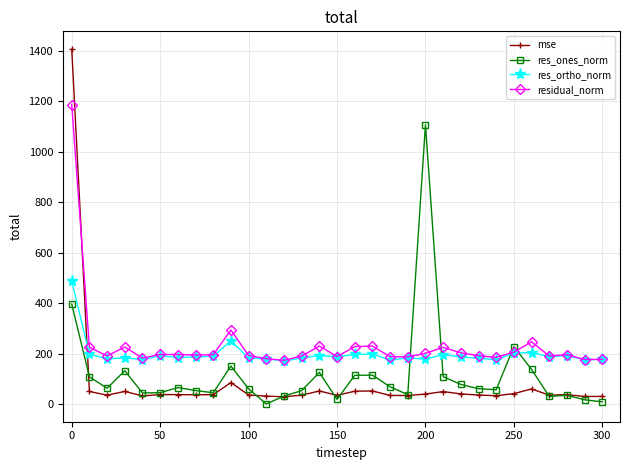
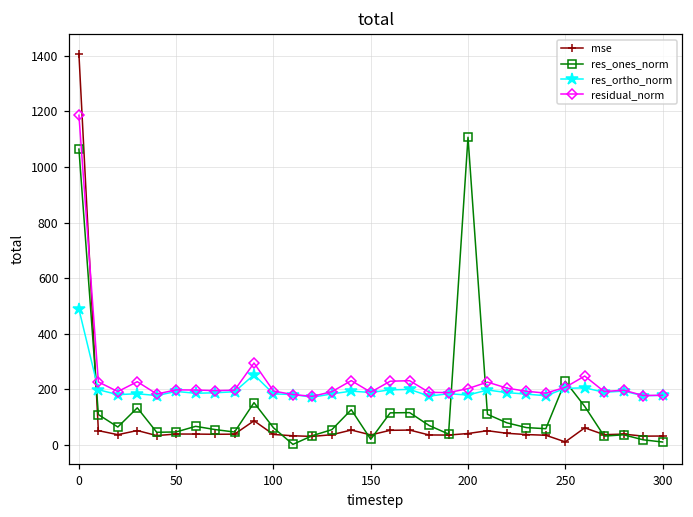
res_ones_norm, 0: 400 -> 1060
mse, 250: 40 -> 10
